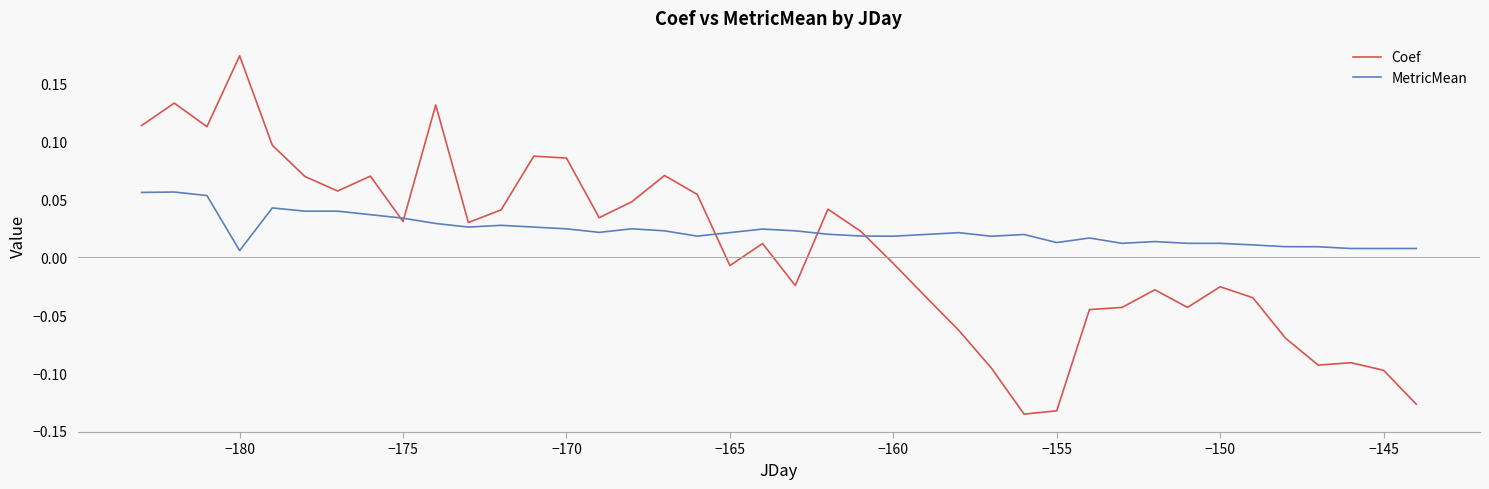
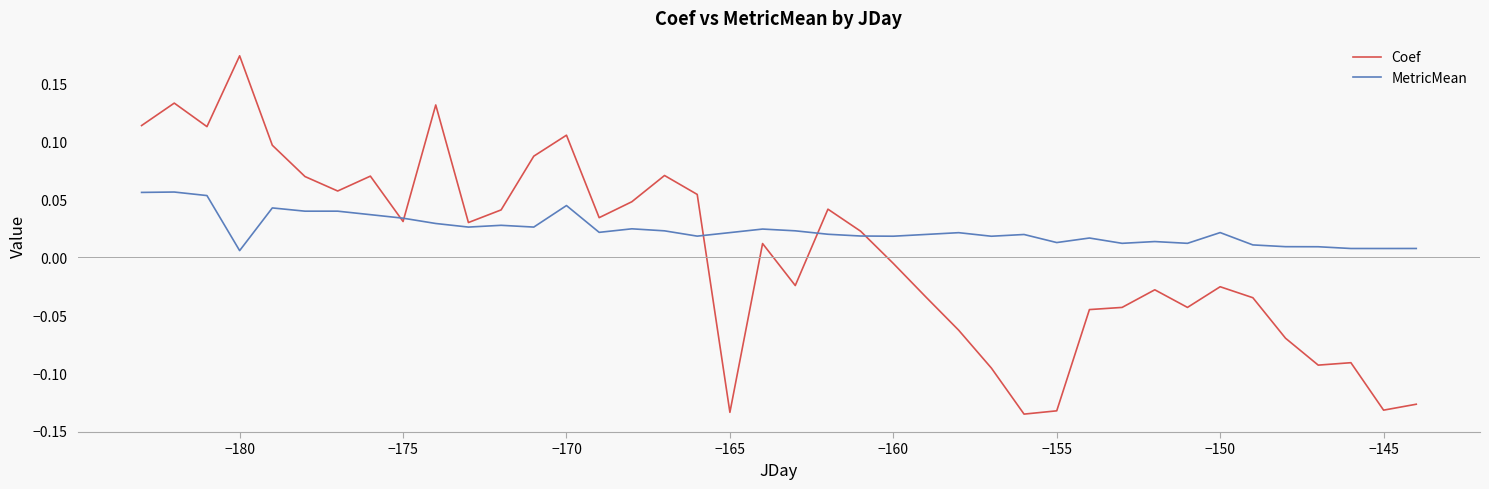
Coef, −170: 0.086 -> 0.105
MetricMean, −170: 0.025 -> 0.045
Coef, −165: -0.007 -> -0.134
MetricMean, −150: 0.012 -> 0.021
Coef, −145: -0.098 -> -0.132
